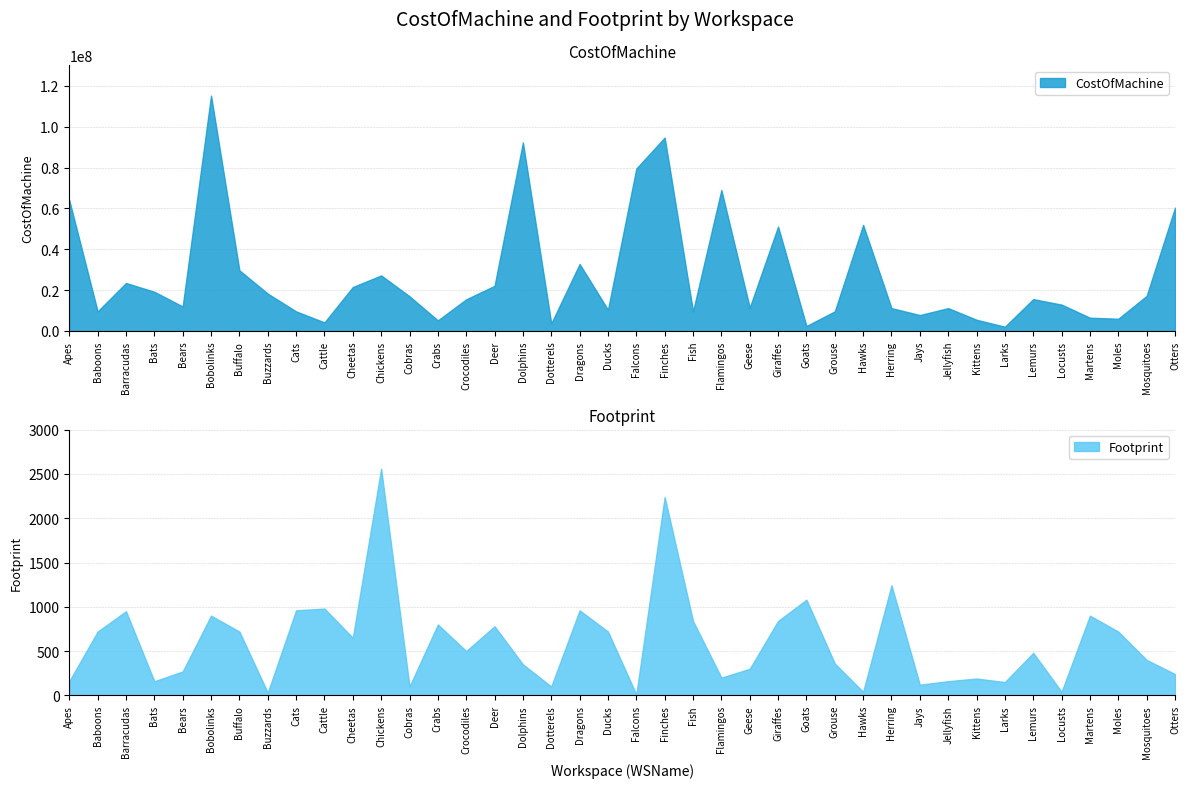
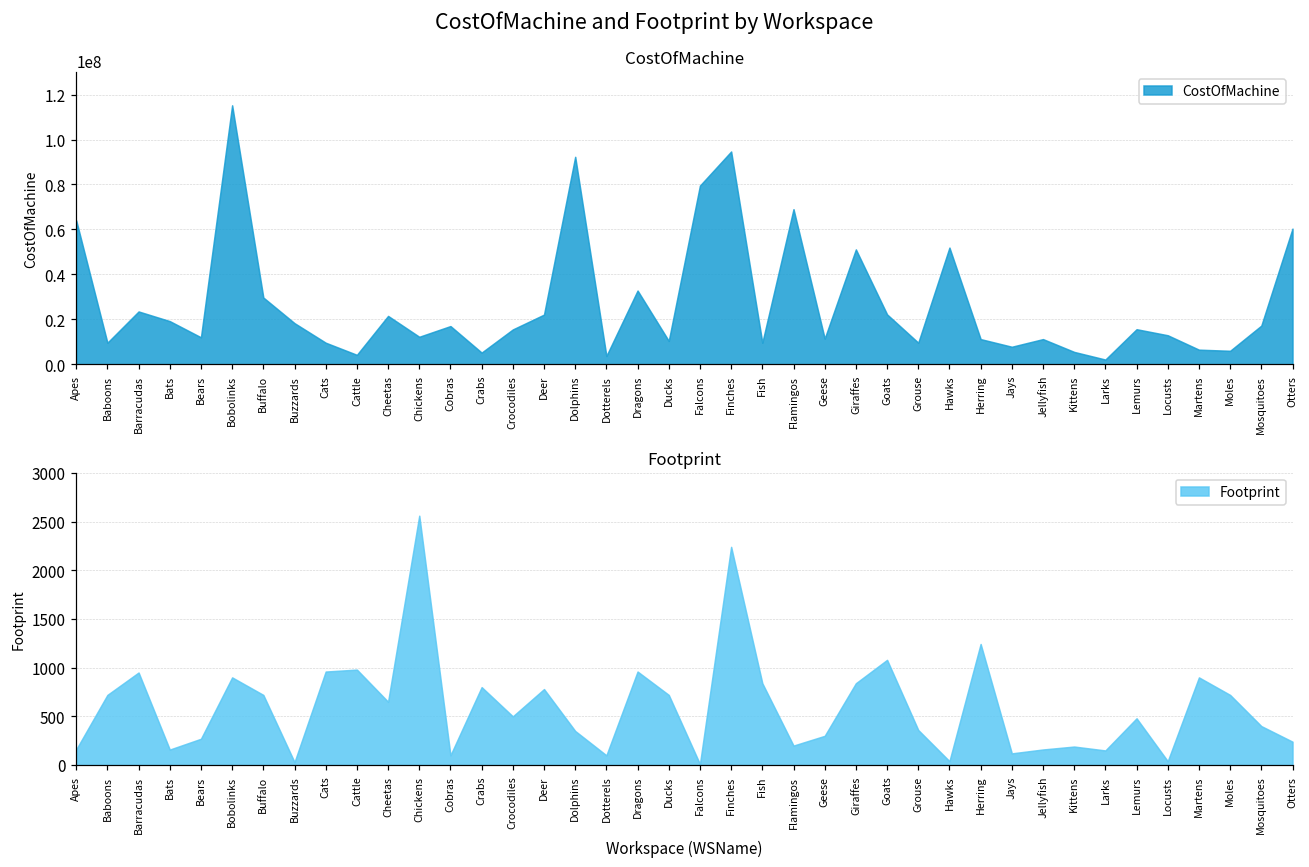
CostOfMachine, Chickens: 27000000 -> 12000000
CostOfMachine, Goats: 2000000 -> 22000000
